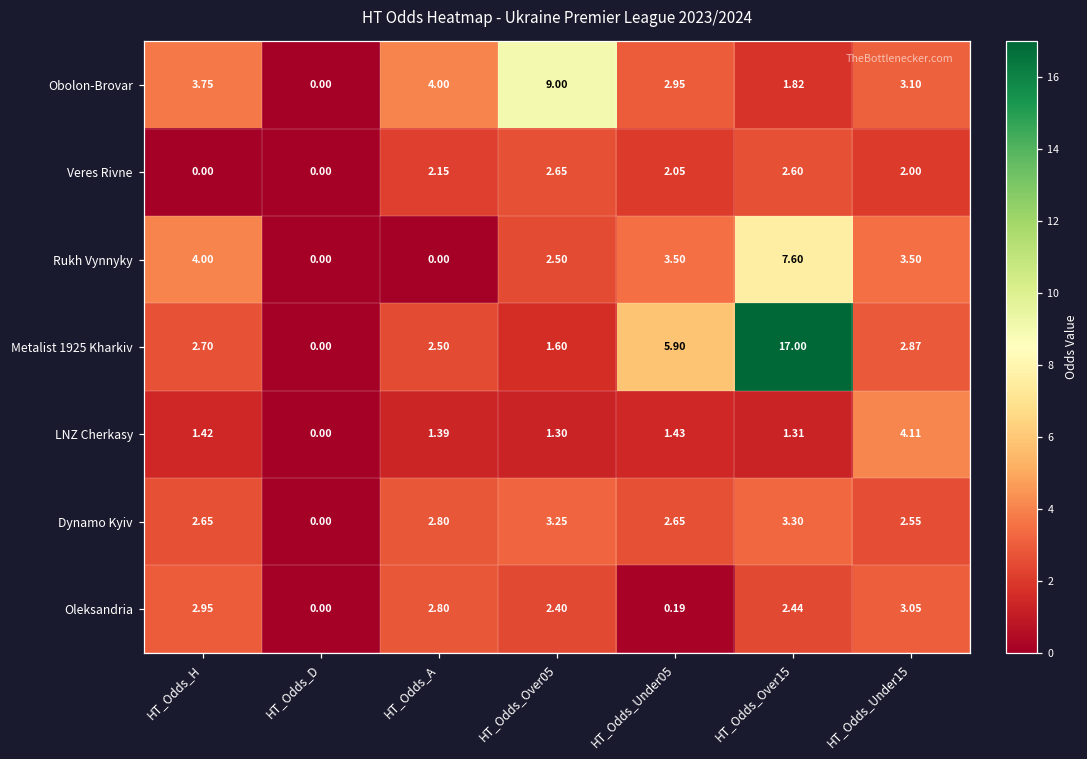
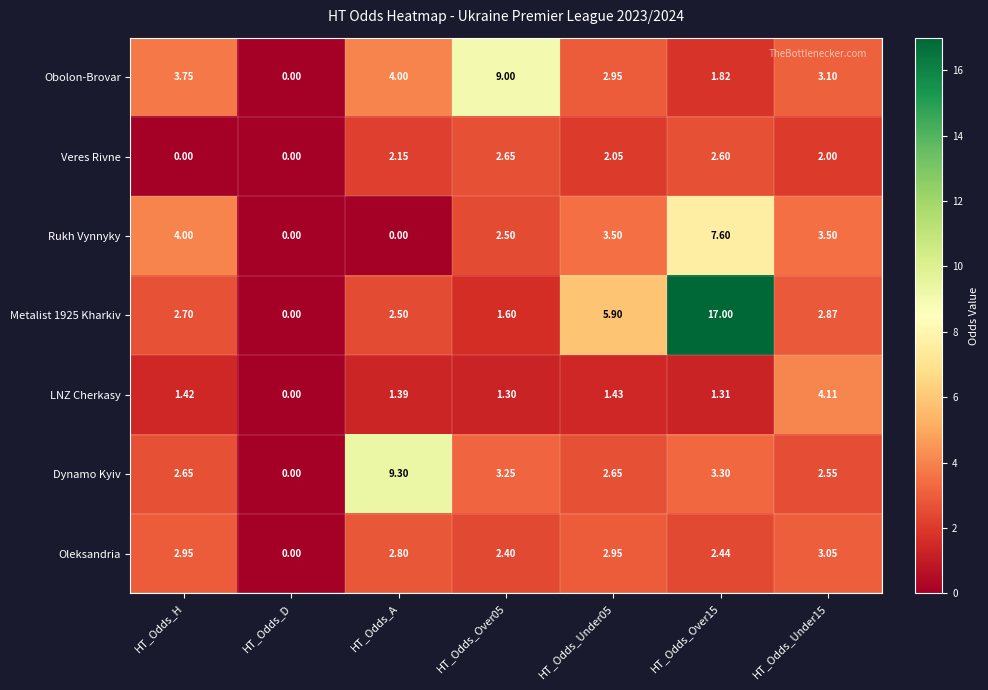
Dynamo Kyiv, HT_Odds_A: 2.80 -> 9.30
Oleksandria, HT_Odds_Under05: 0.19 -> 2.95
